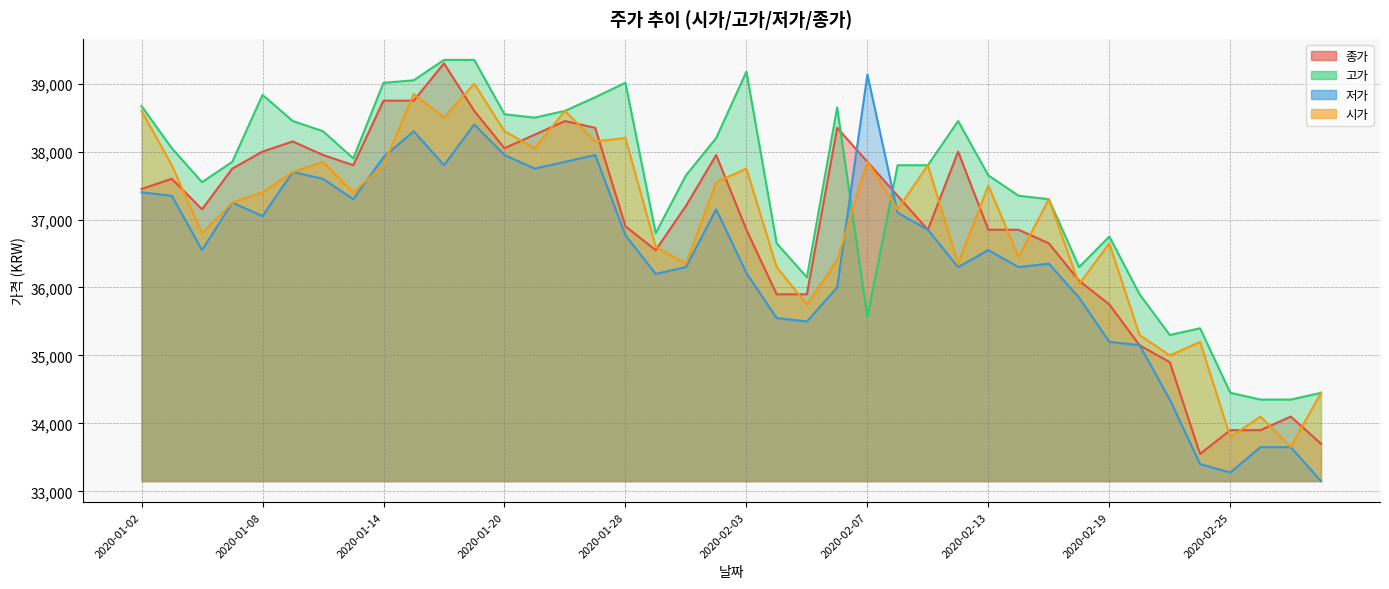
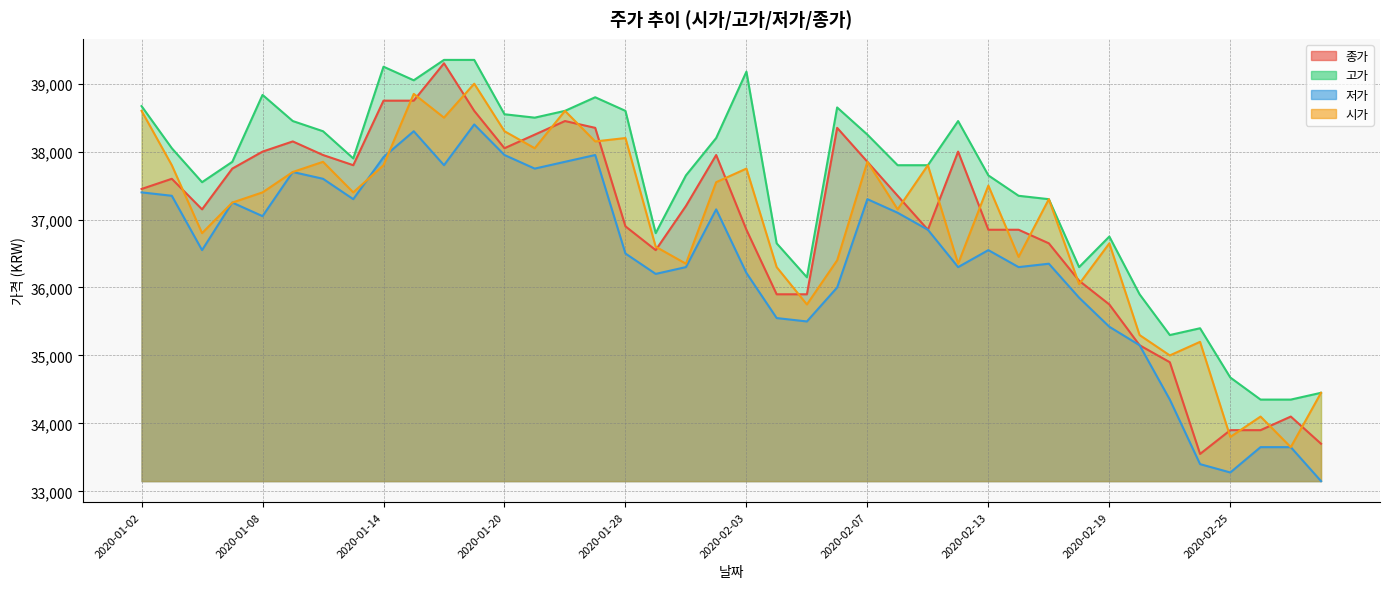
고가, 2020-01-14: 39,000 -> 39,300
고가, 2020-01-28: 39,000 -> 38,600
저가, 2020-01-28: 36,800 -> 36,500
고가, 2020-02-07: 35,600 -> 38,300
저가, 2020-02-07: 39,100 -> 37,300
저가, 2020-02-19: 35,200 -> 35,400
고가, 2020-02-25: 34,500 -> 34,700
